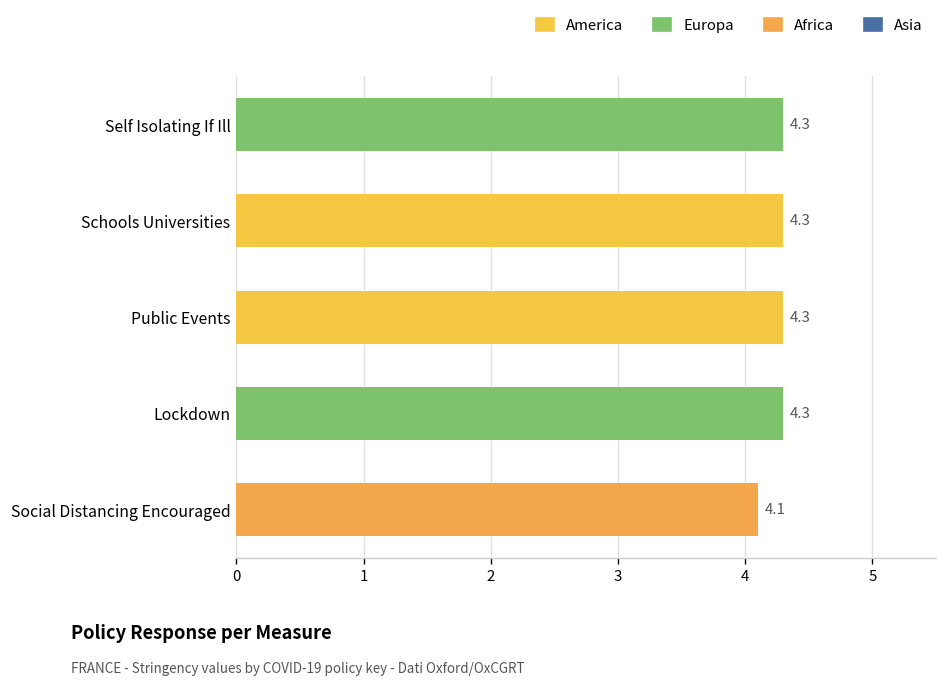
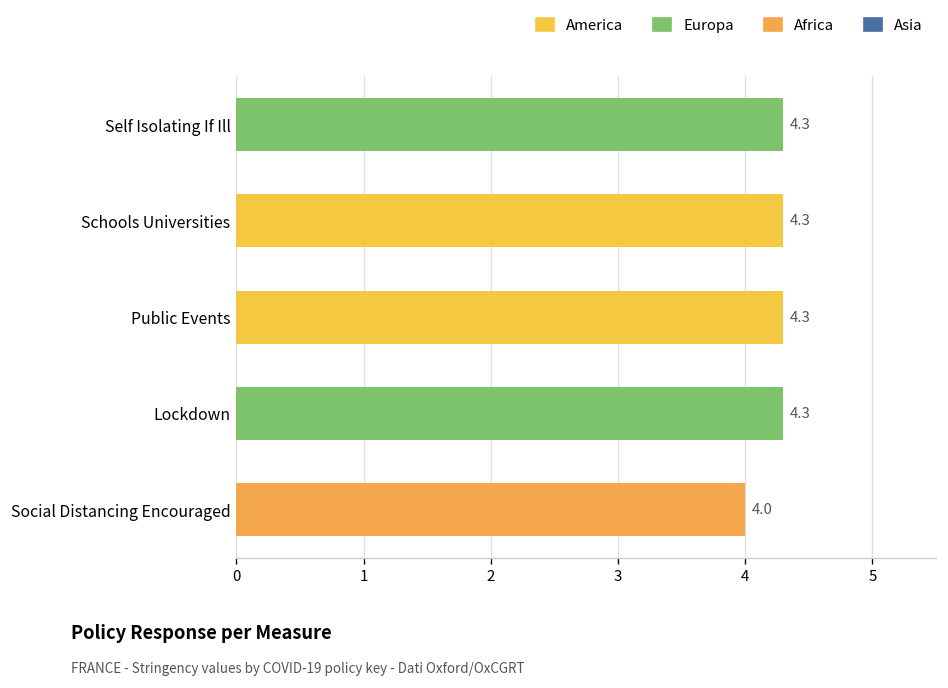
Social Distancing Encouraged: 4.1 -> 4.0
